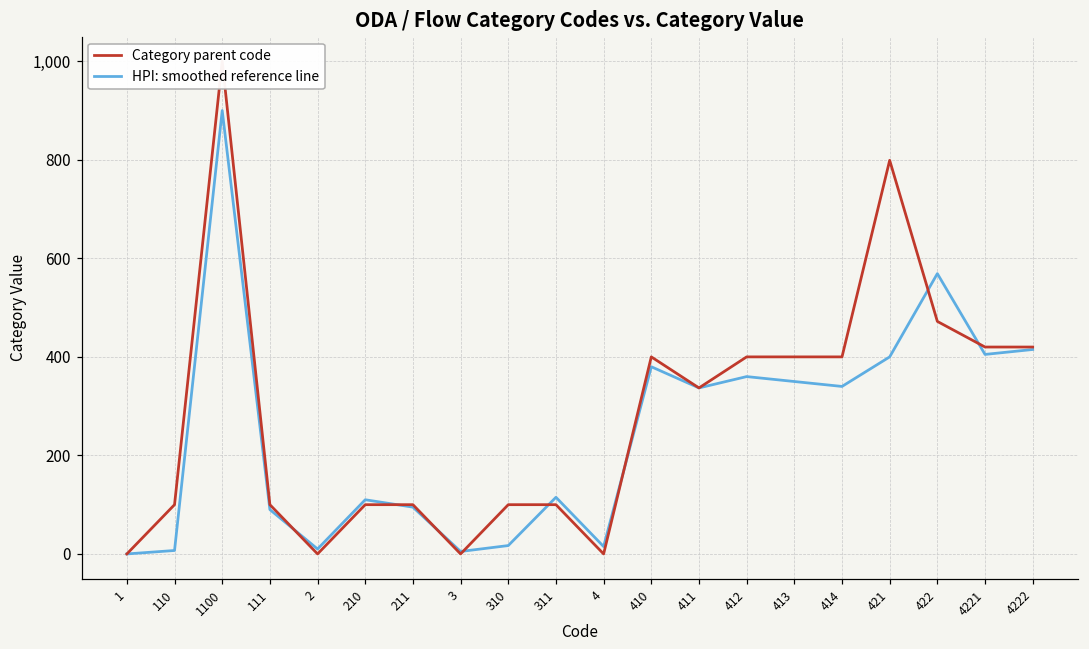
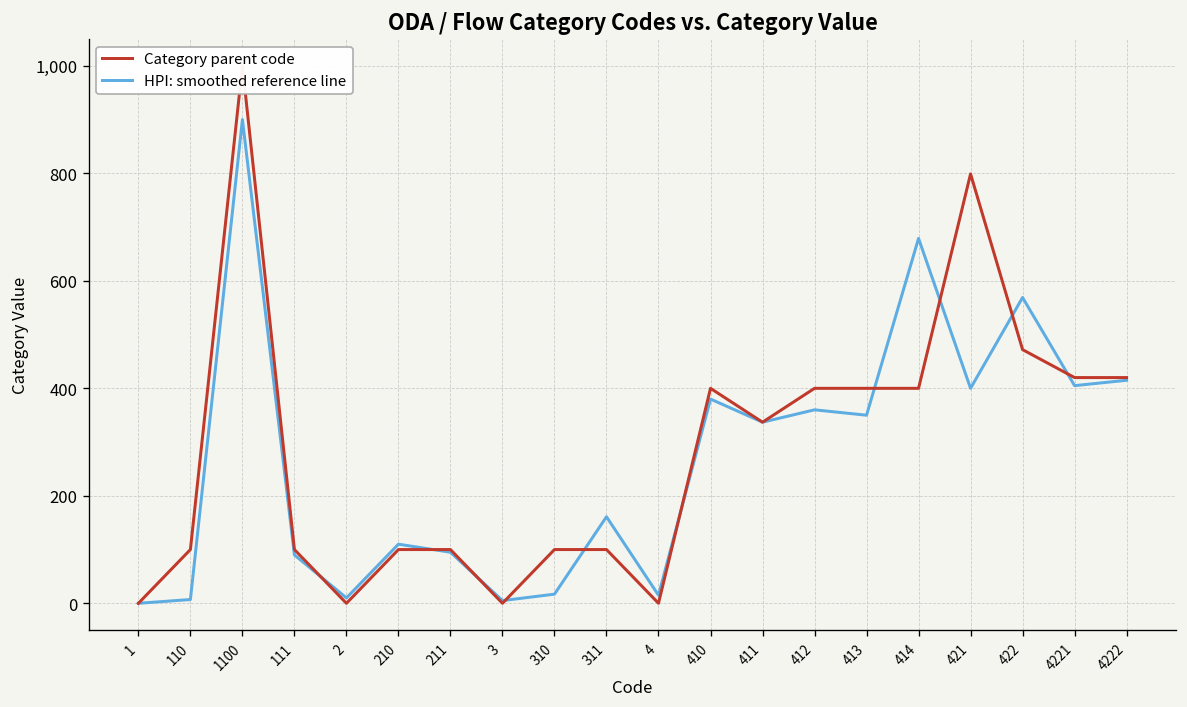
HPI: smoothed reference line, 311: 120 -> 160
HPI: smoothed reference line, 414: 340 -> 680
